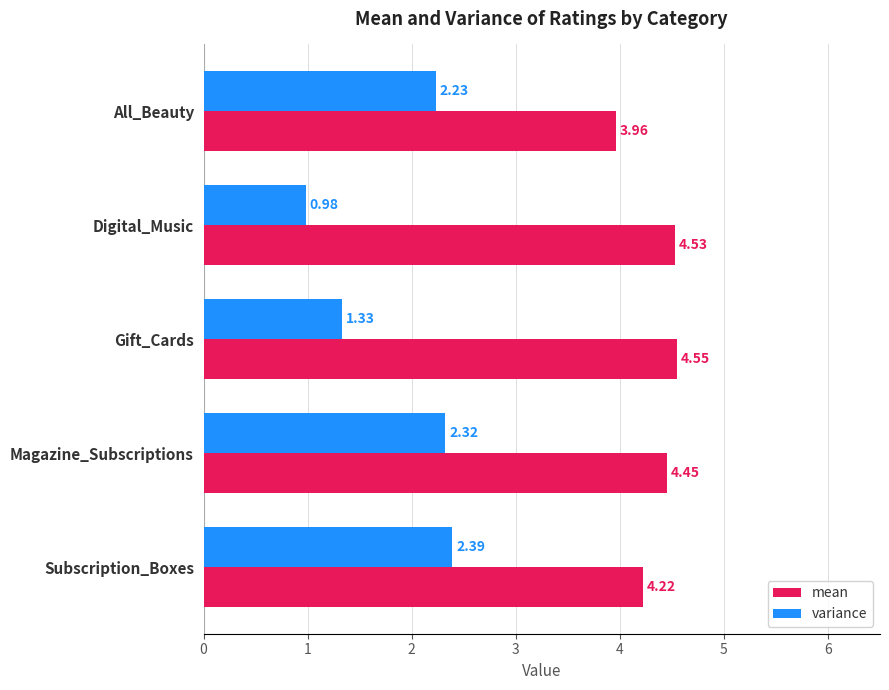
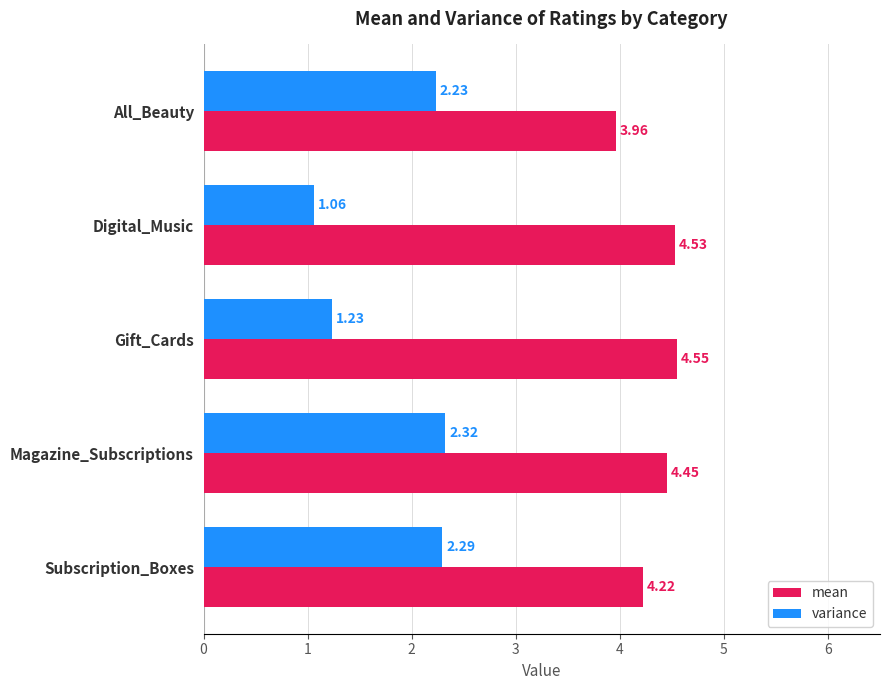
variance, Digital_Music: 0.98 -> 1.06
variance, Gift_Cards: 1.33 -> 1.23
variance, Subscription_Boxes: 2.39 -> 2.29
